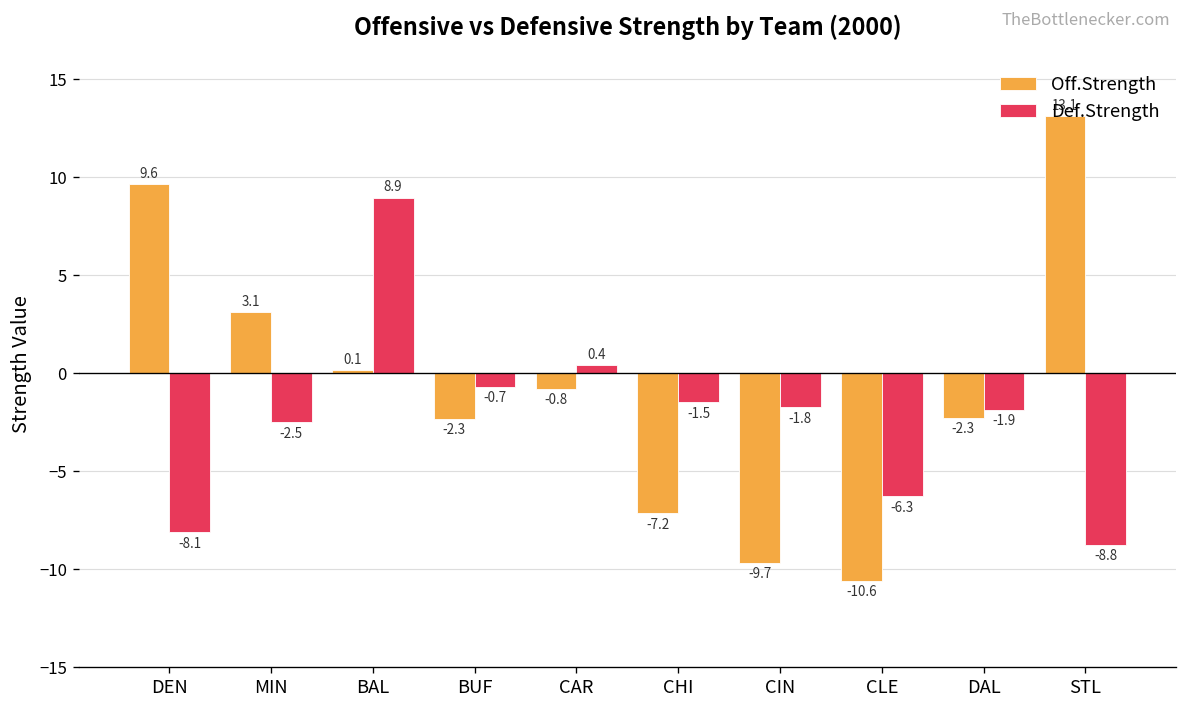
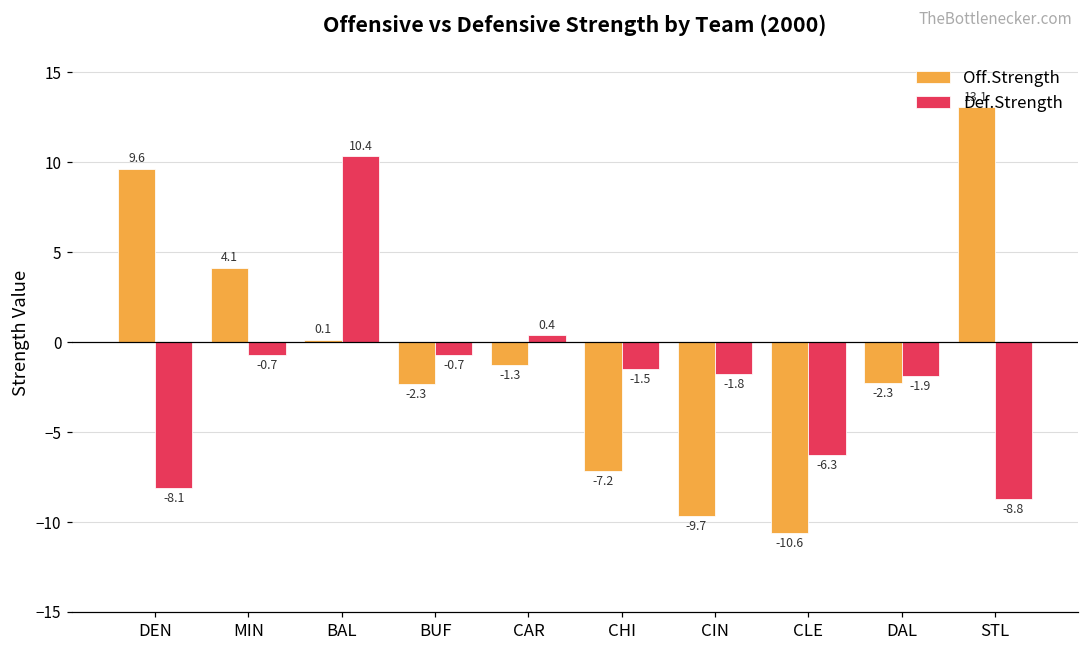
Off.Strength, MIN: 3.1 -> 4.1
Def.Strength, MIN: -2.5 -> -0.7
Def.Strength, BAL: 8.9 -> 10.4
Off.Strength, CAR: -0.8 -> -1.3
